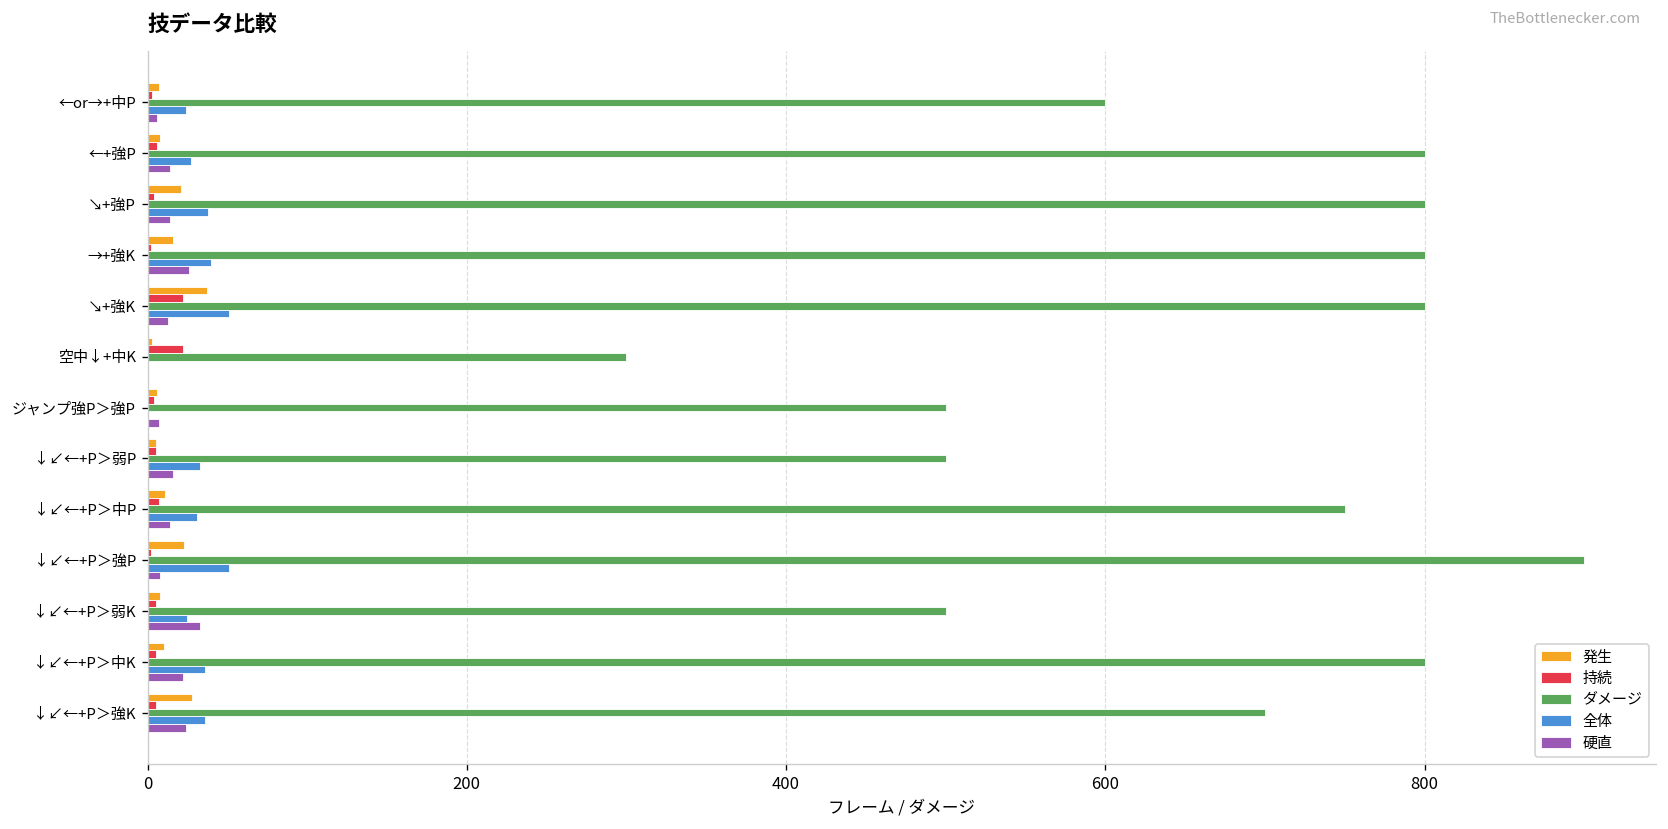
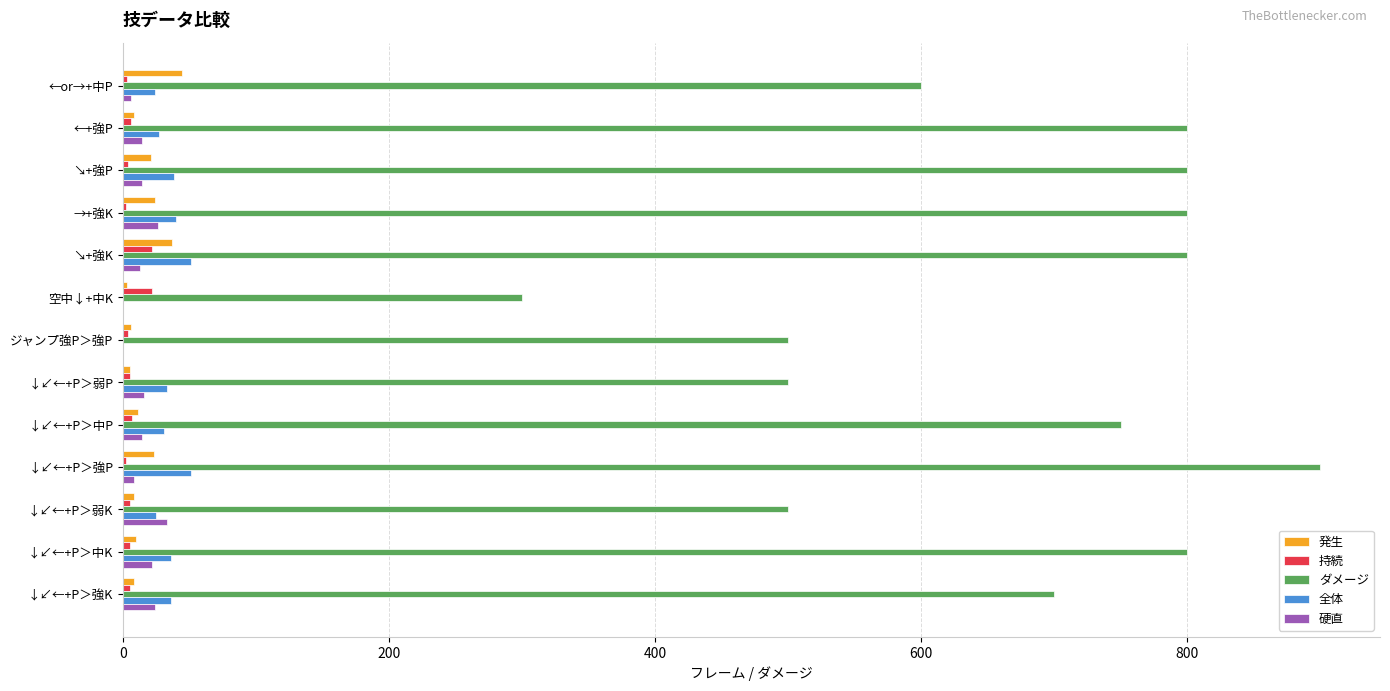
発生, ←or→+中P: 7 -> 44
発生, →+強K: 16 -> 24
硬直, ジャンプ強P＞強P: 7 -> 0
発生, ↓↙←+P＞強K: 28 -> 8
